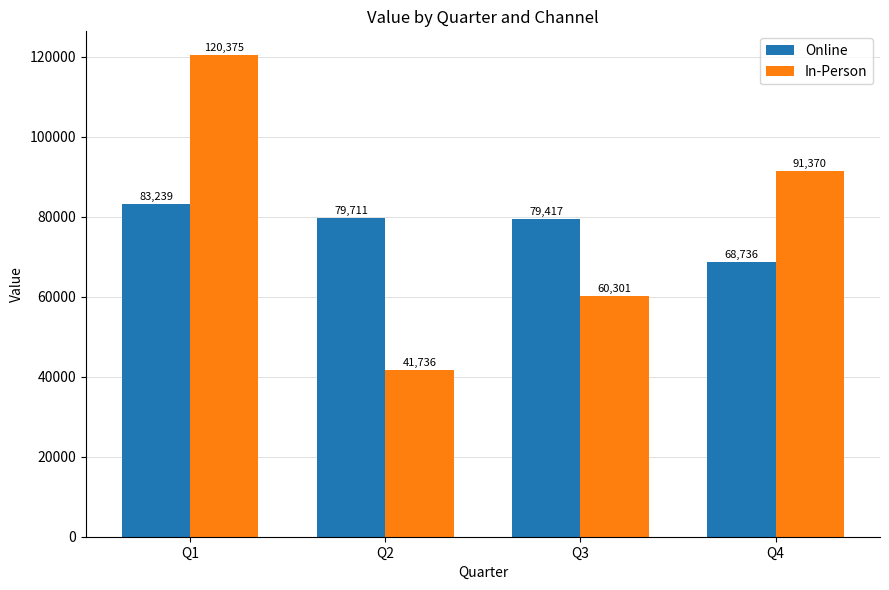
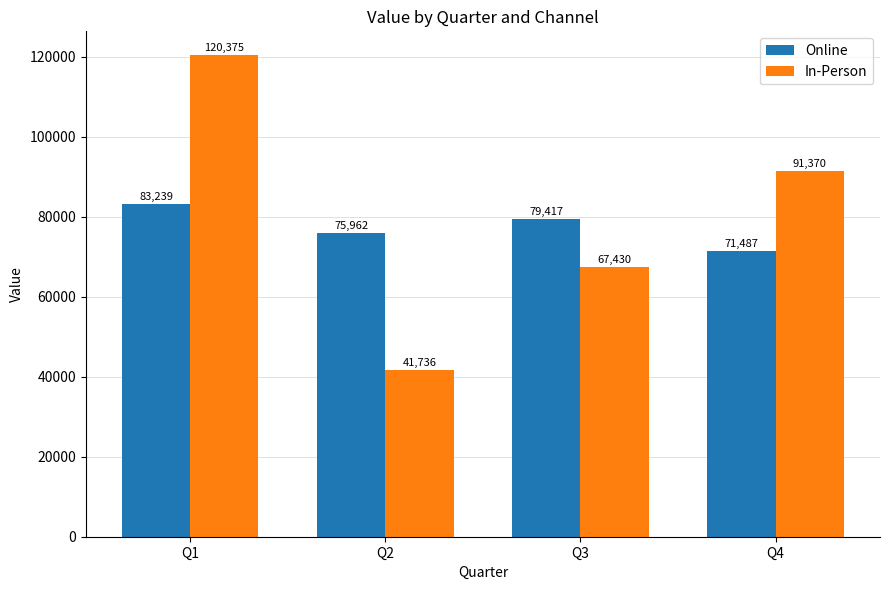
Online, Q2: 79,711 -> 75,962
In-Person, Q3: 60,301 -> 67,430
Online, Q4: 68,736 -> 71,487
